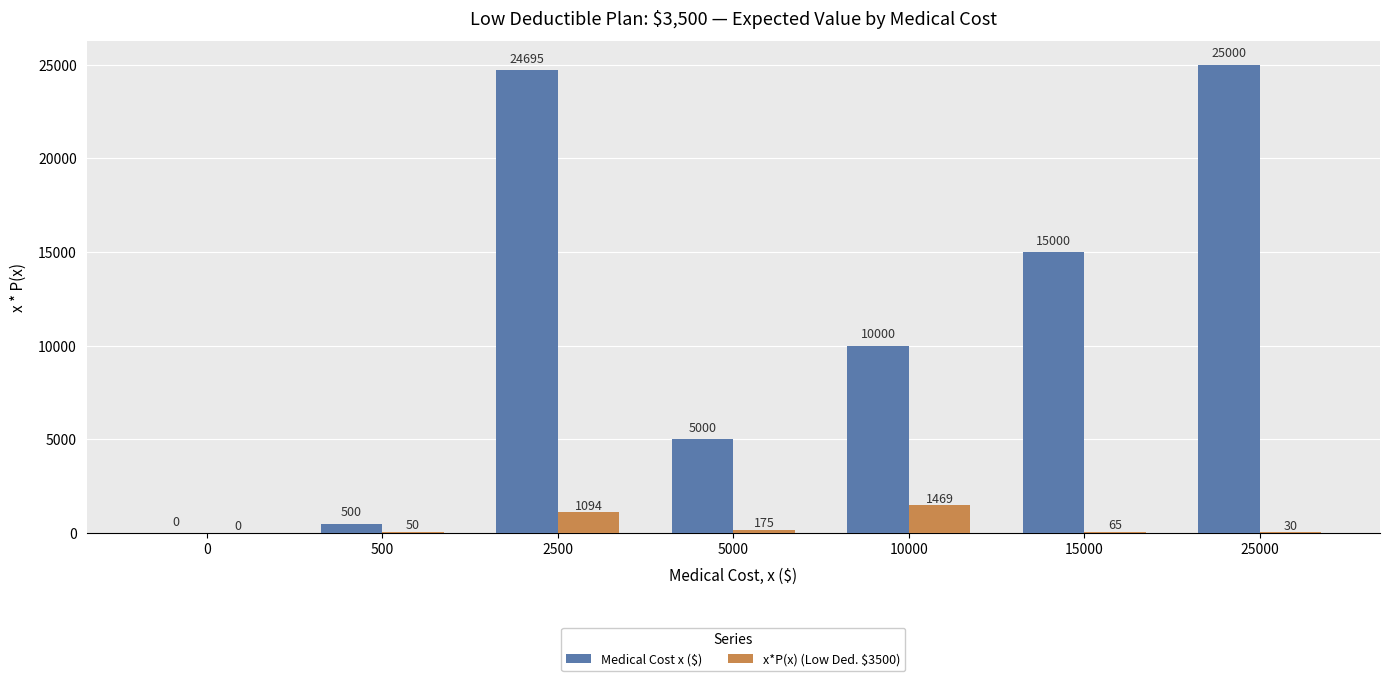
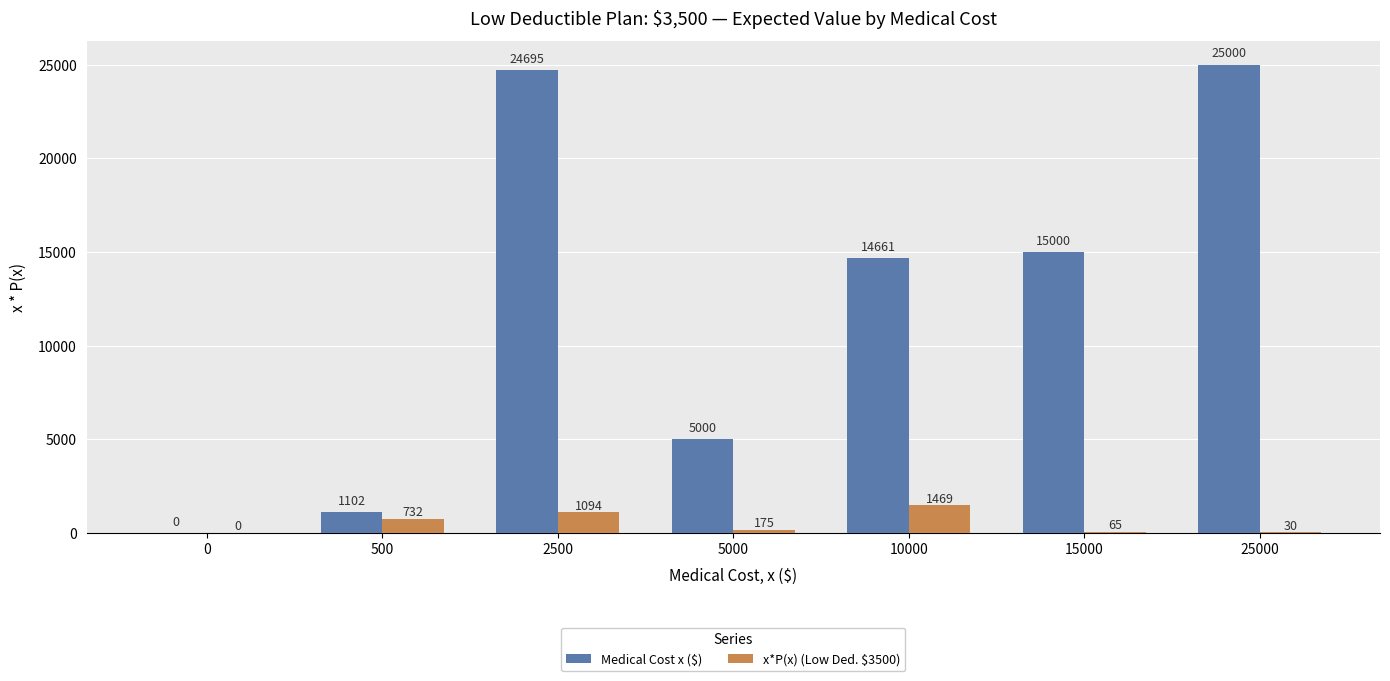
Medical Cost x ($), 500: 500 -> 1102
x*P(x) (Low Ded. $3500), 500: 50 -> 732
Medical Cost x ($), 10000: 10000 -> 14661
